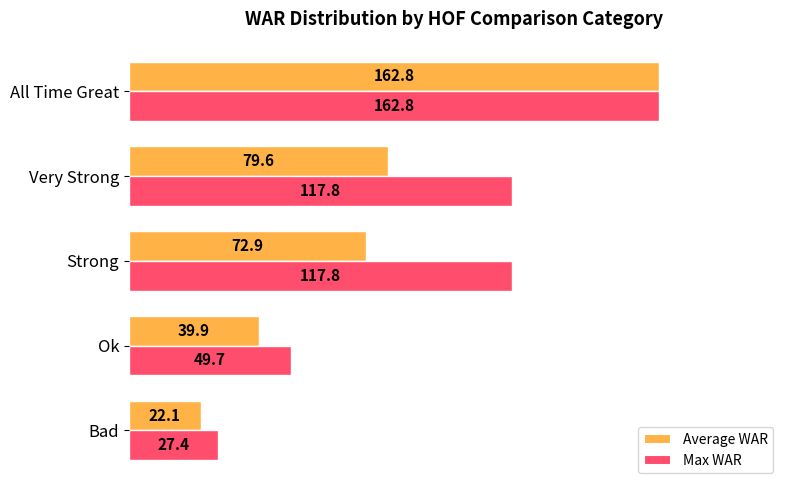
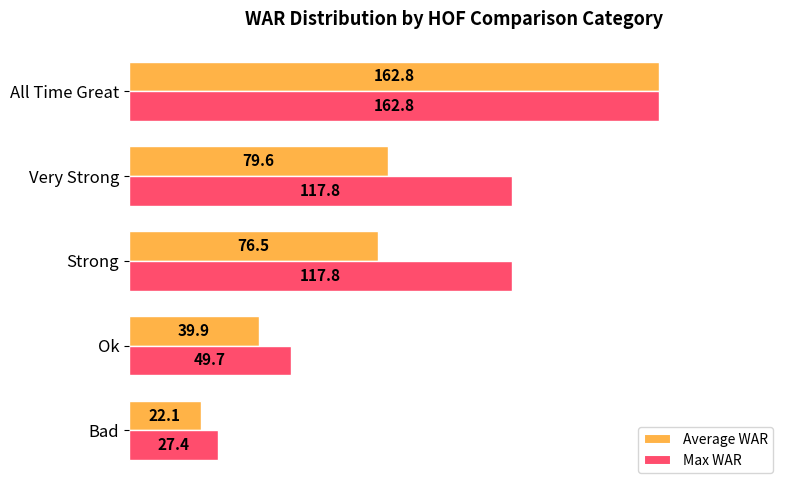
Average WAR, Strong: 72.9 -> 76.5
